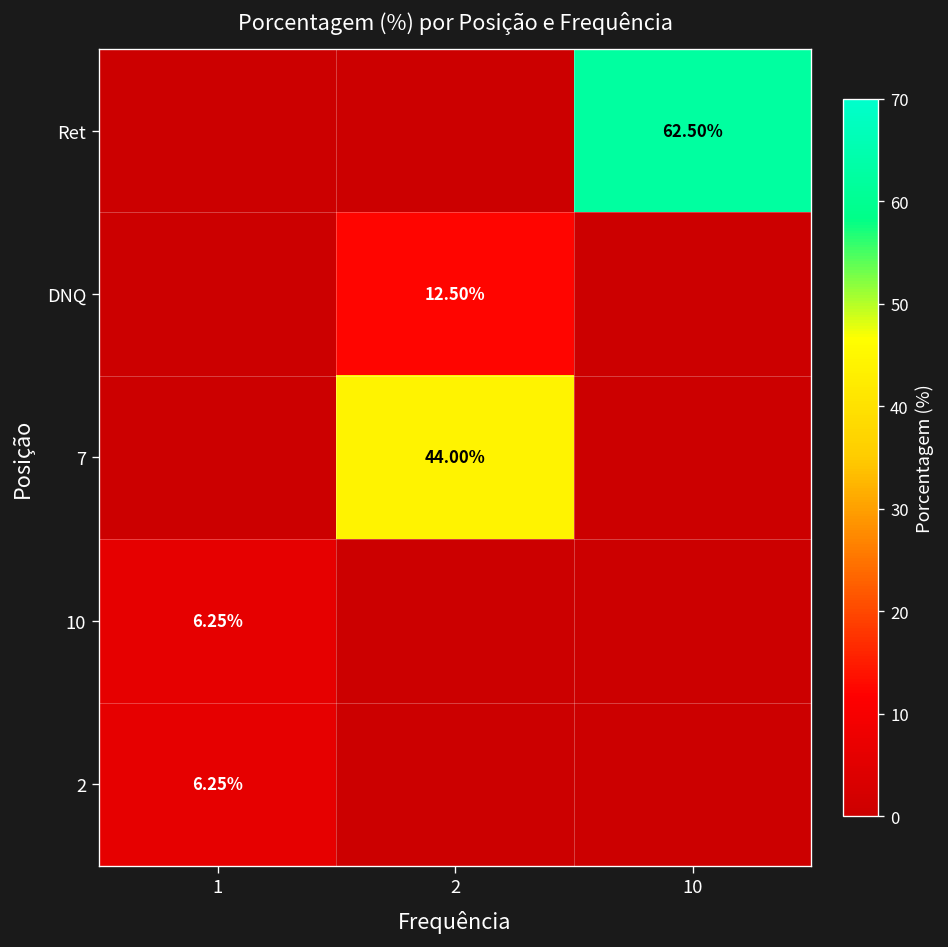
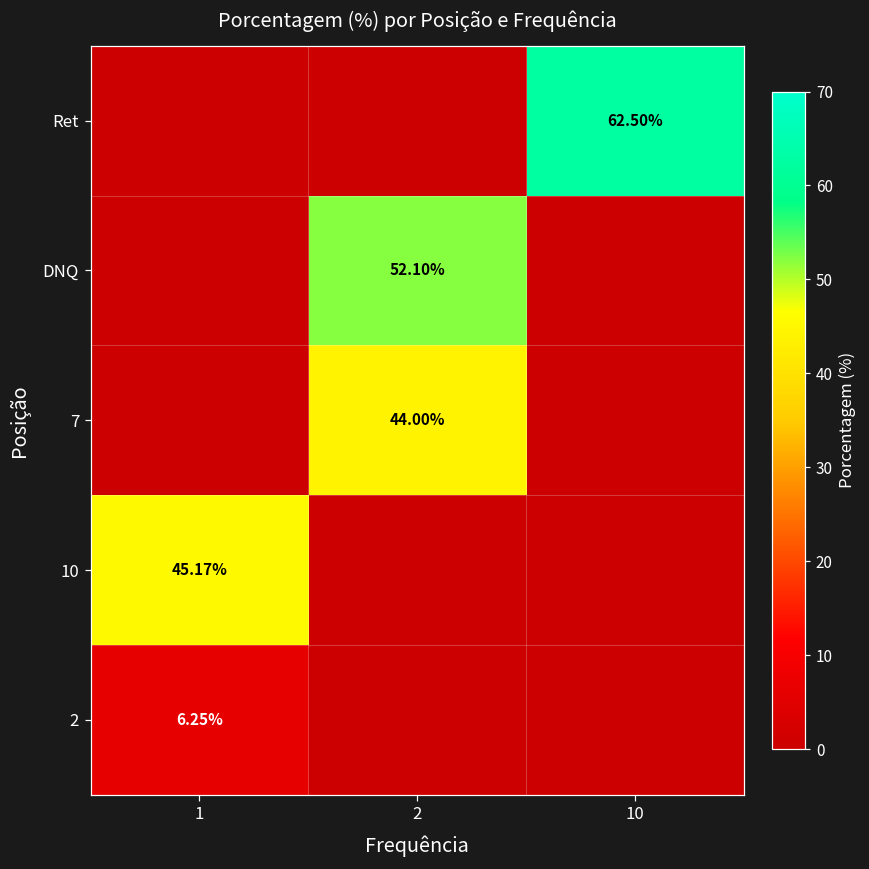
DNQ, 2: 12.50% -> 52.10%
10, 1: 6.25% -> 45.17%
